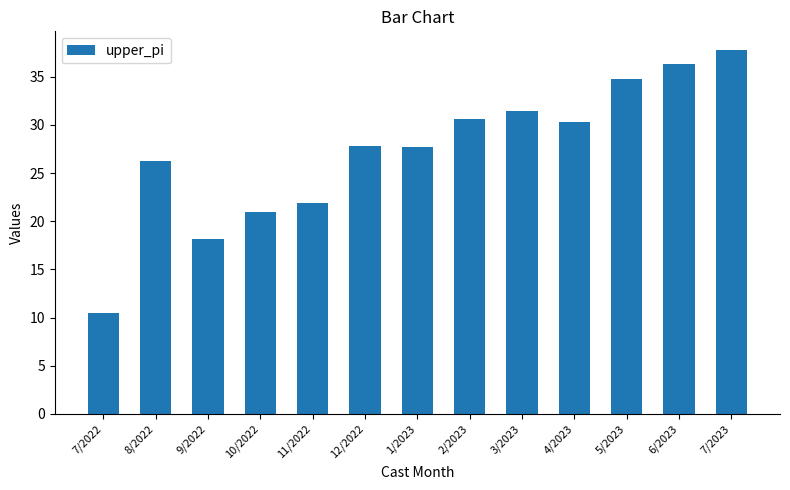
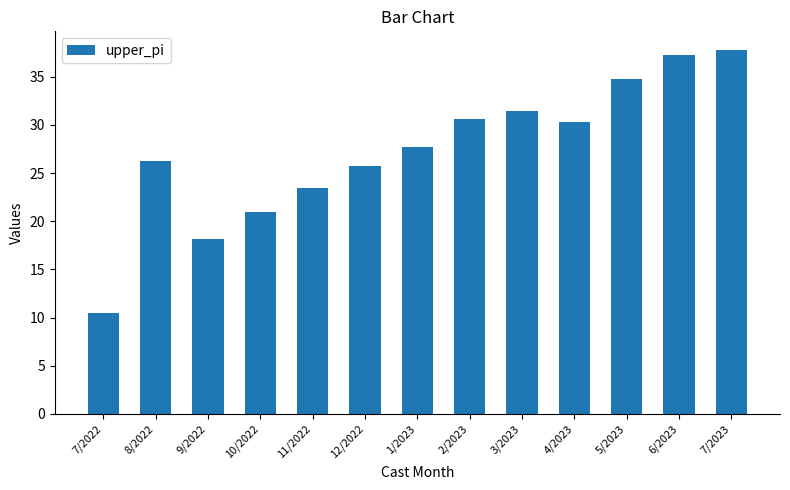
11/2022: 22 -> 23
12/2022: 28 -> 26
6/2023: 36 -> 37
